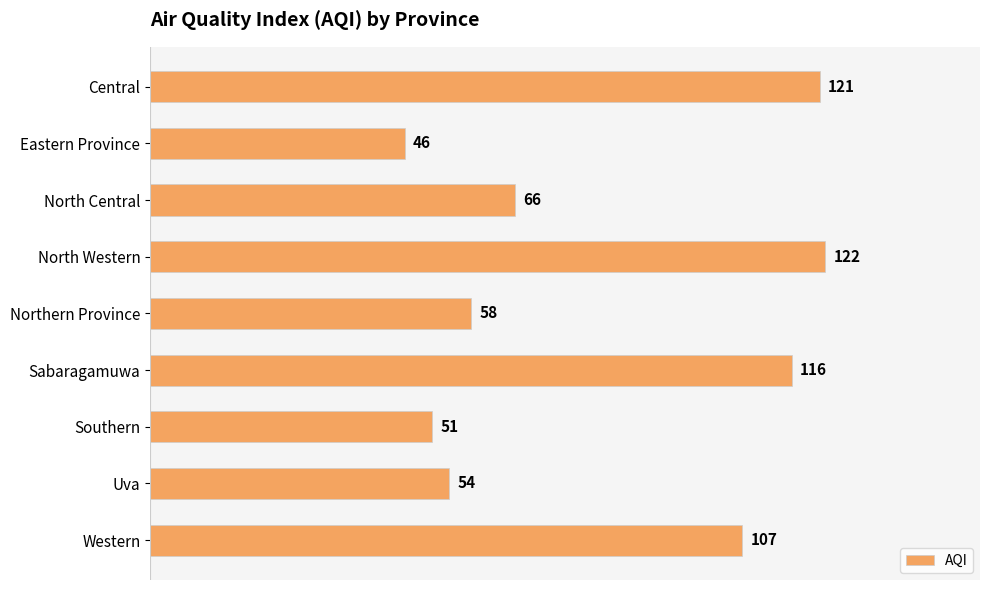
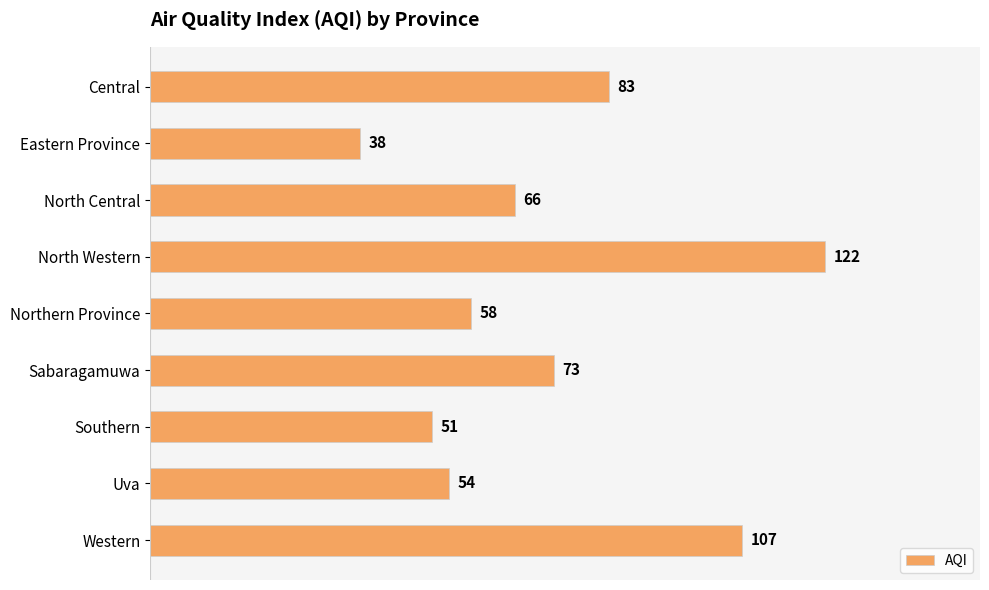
Central: 121 -> 83
Eastern Province: 46 -> 38
Sabaragamuwa: 116 -> 73
